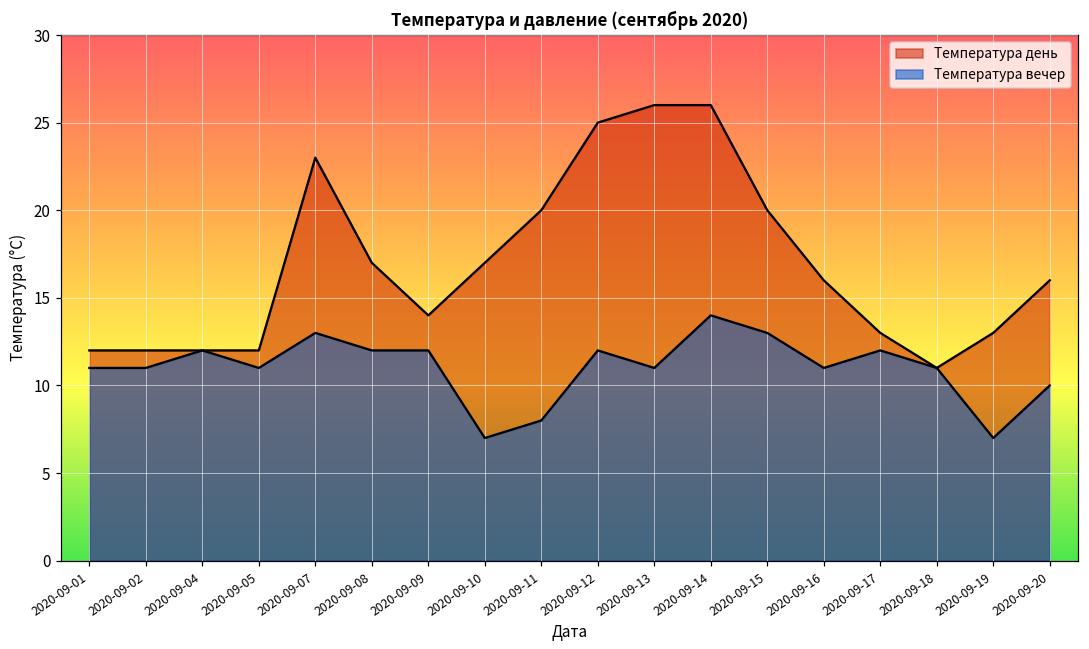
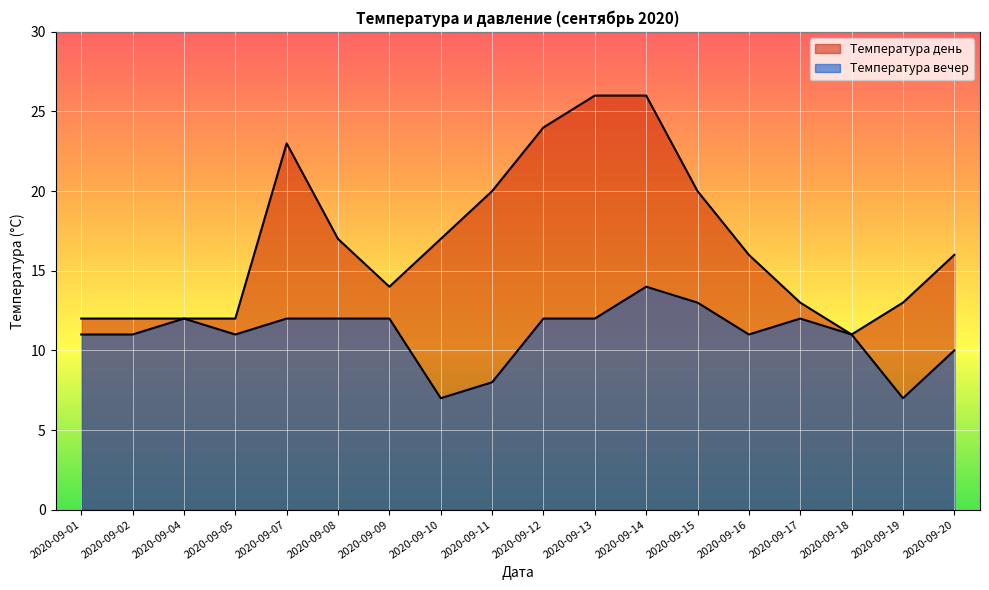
Температура вечер, 2020-09-07: 13 -> 12
Температура день, 2020-09-12: 25 -> 24
Температура вечер, 2020-09-13: 11 -> 12
